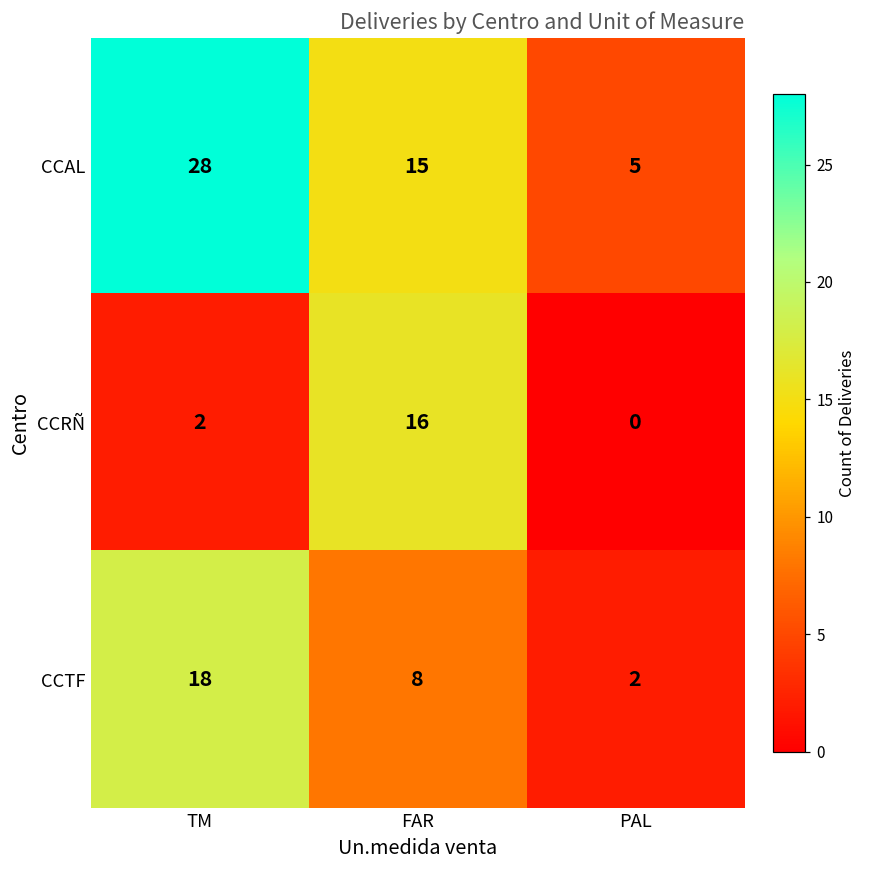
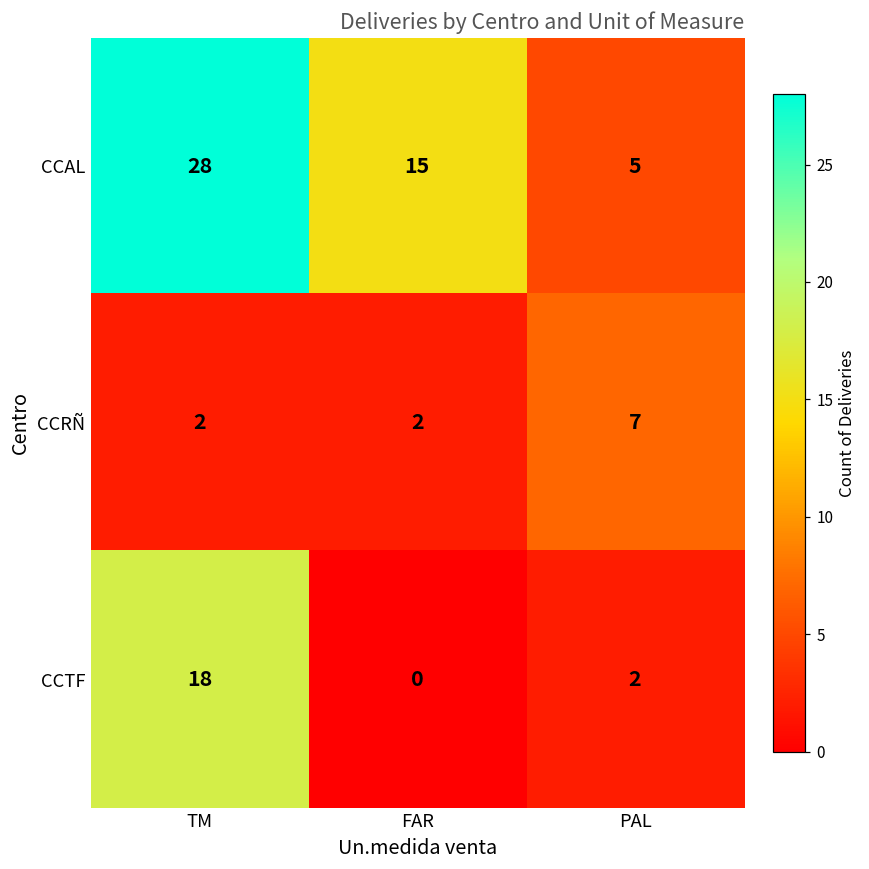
CCRÑ, FAR: 16 -> 2
CCRÑ, PAL: 0 -> 7
CCTF, FAR: 8 -> 0
